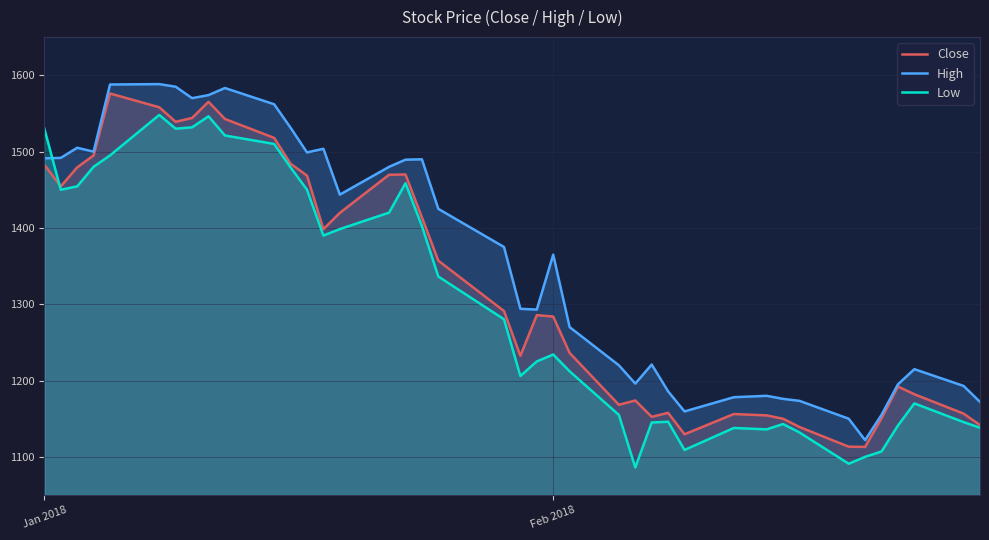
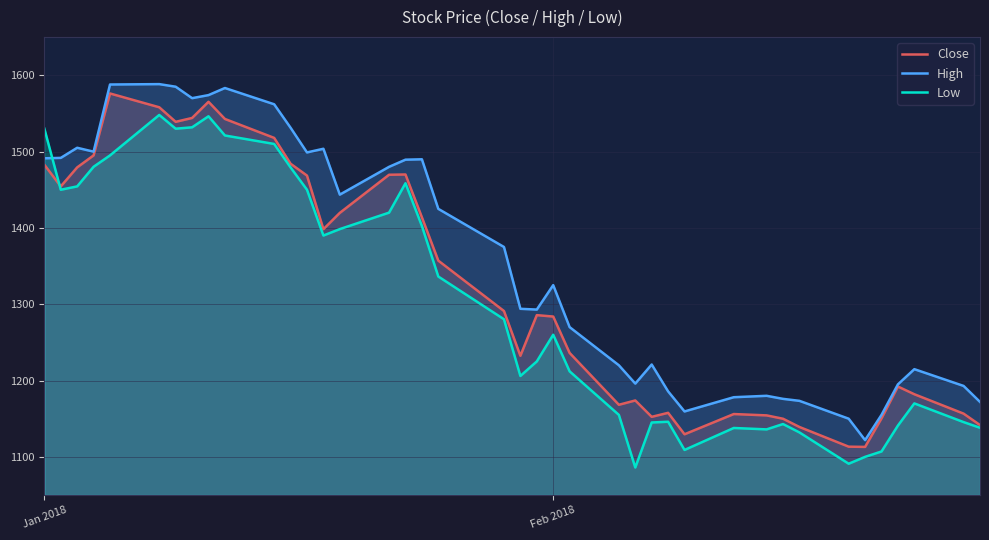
High, Feb 2018: 1360 -> 1330
Low, Feb 2018: 1230 -> 1260
